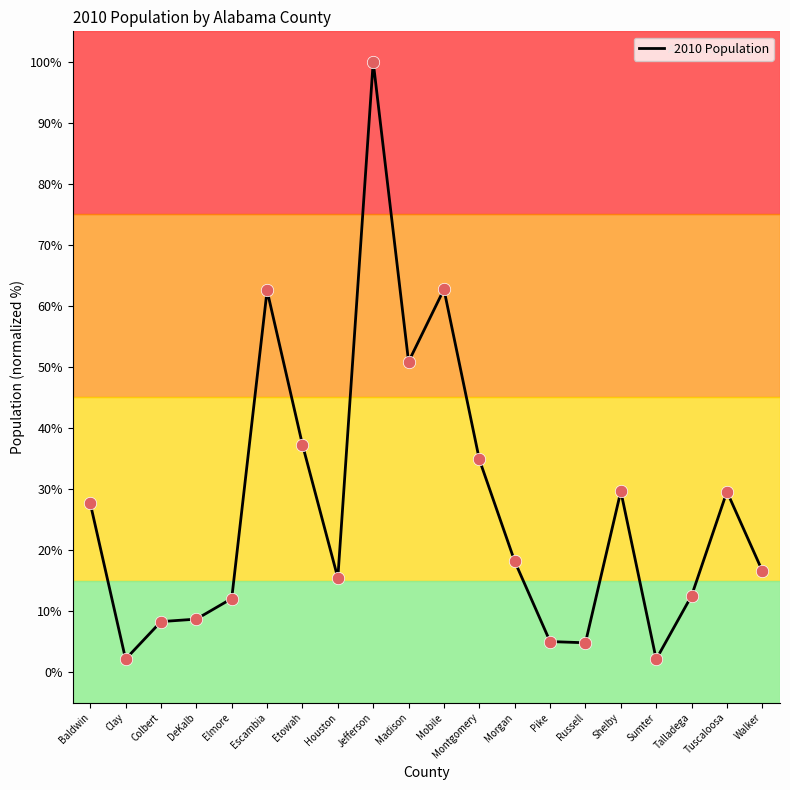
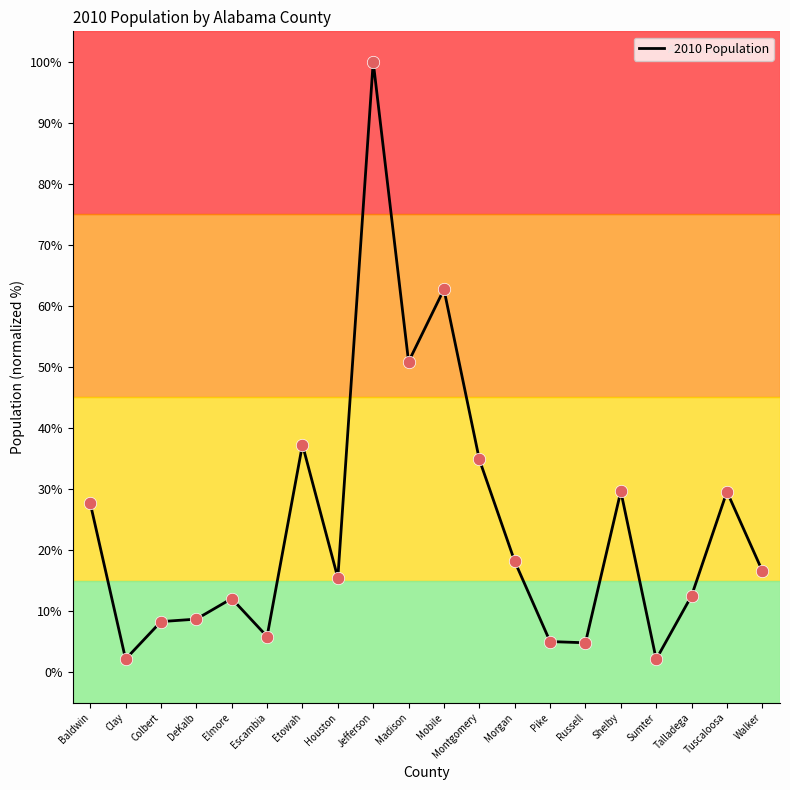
Escambia: 63% -> 6%
